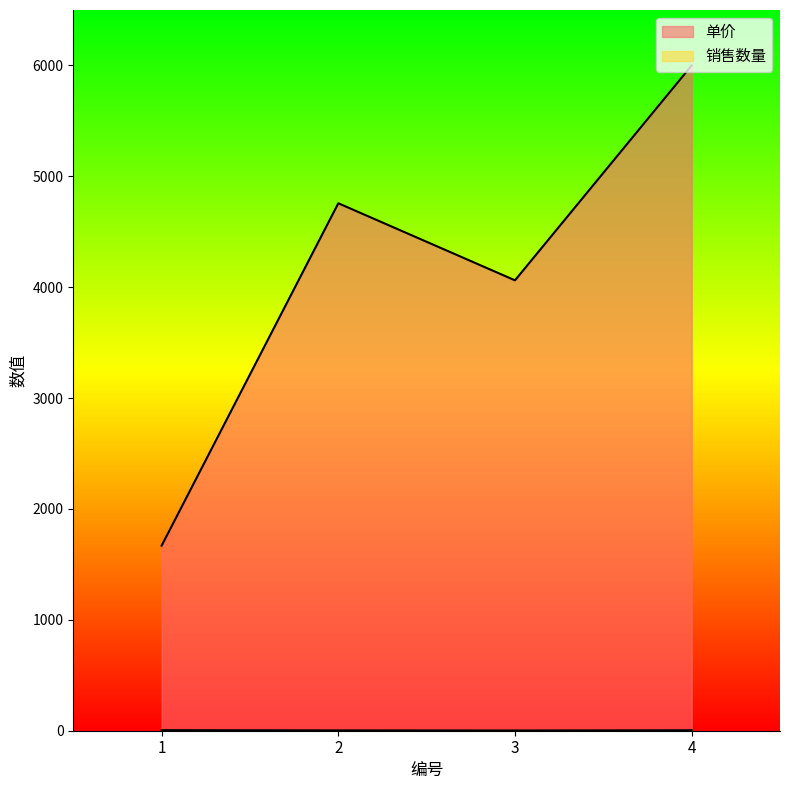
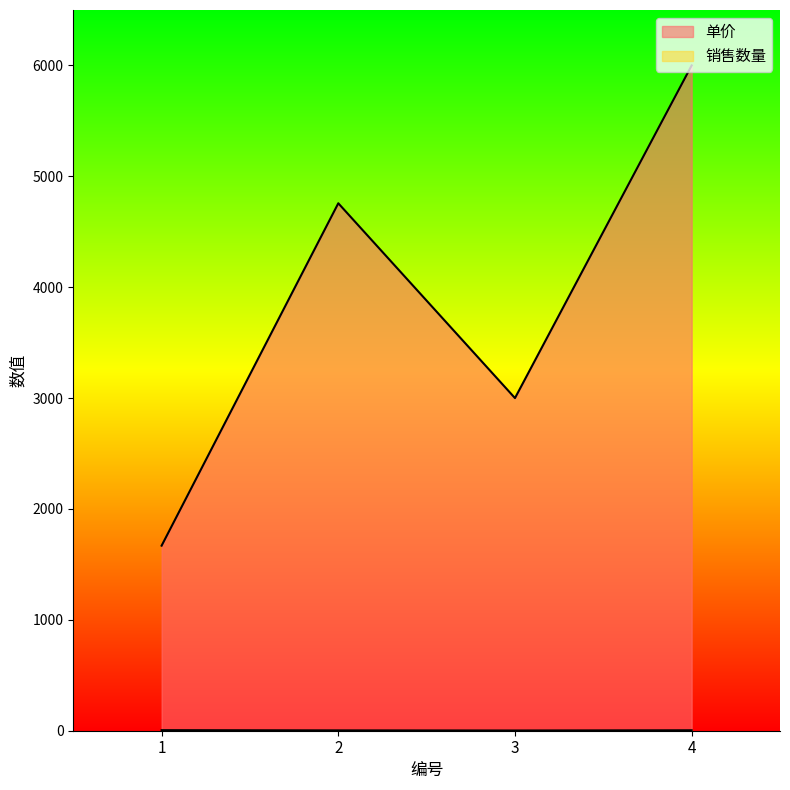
单价, 3: 4060 -> 3000
